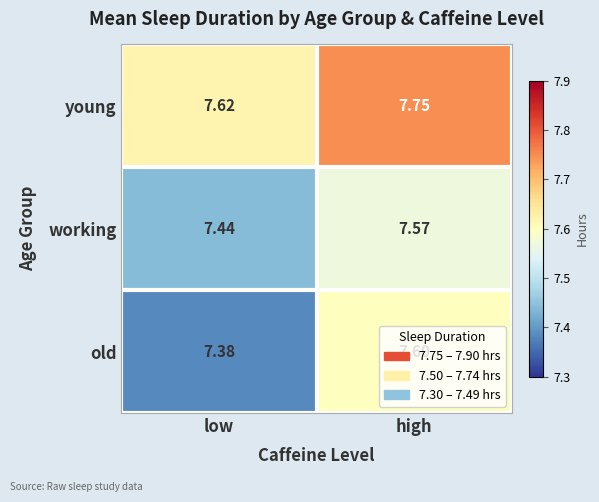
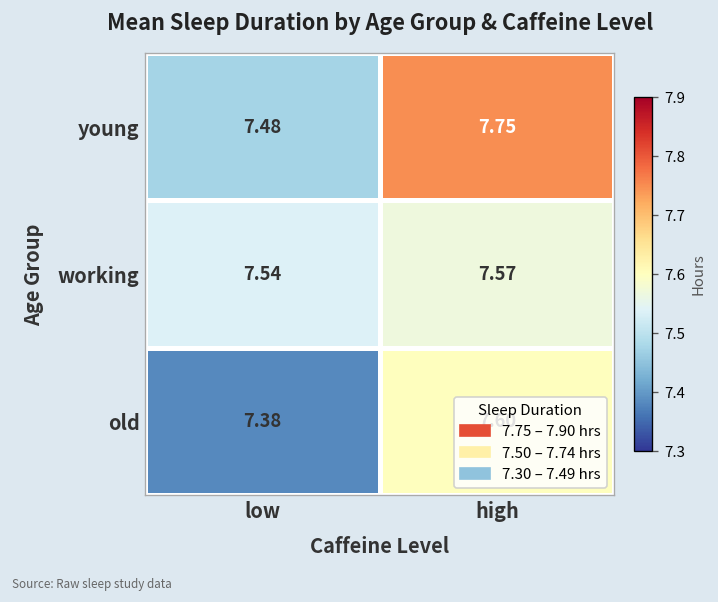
young, low: 7.62 -> 7.48
working, low: 7.44 -> 7.54
